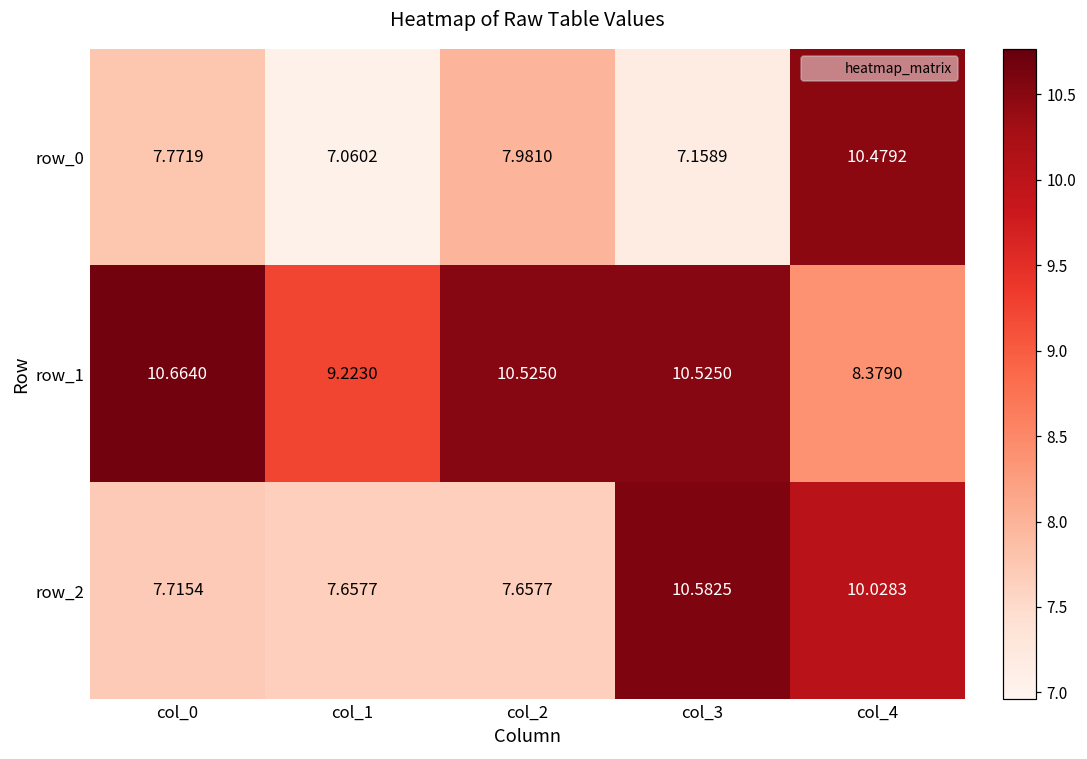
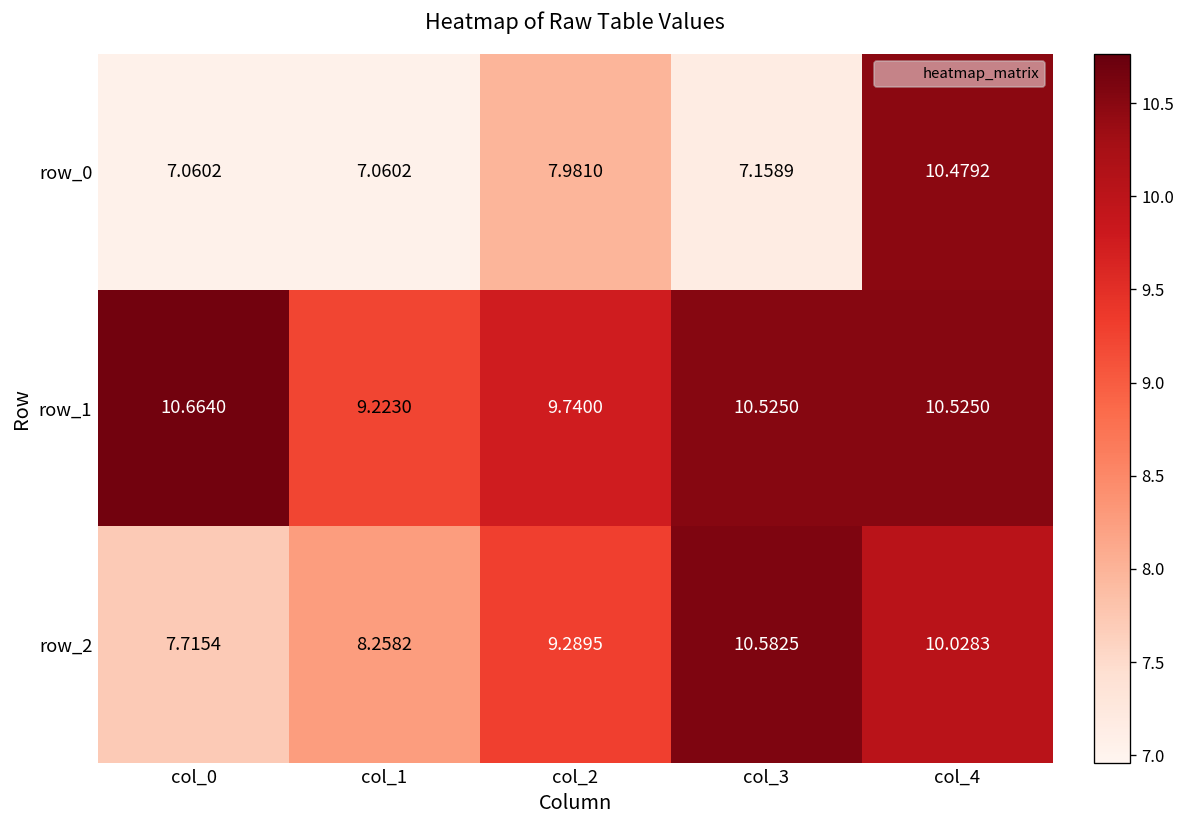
row_0, col_0: 7.7719 -> 7.0602
row_1, col_2: 10.5250 -> 9.7400
row_1, col_4: 8.3790 -> 10.5250
row_2, col_1: 7.6577 -> 8.2582
row_2, col_2: 7.6577 -> 9.2895
